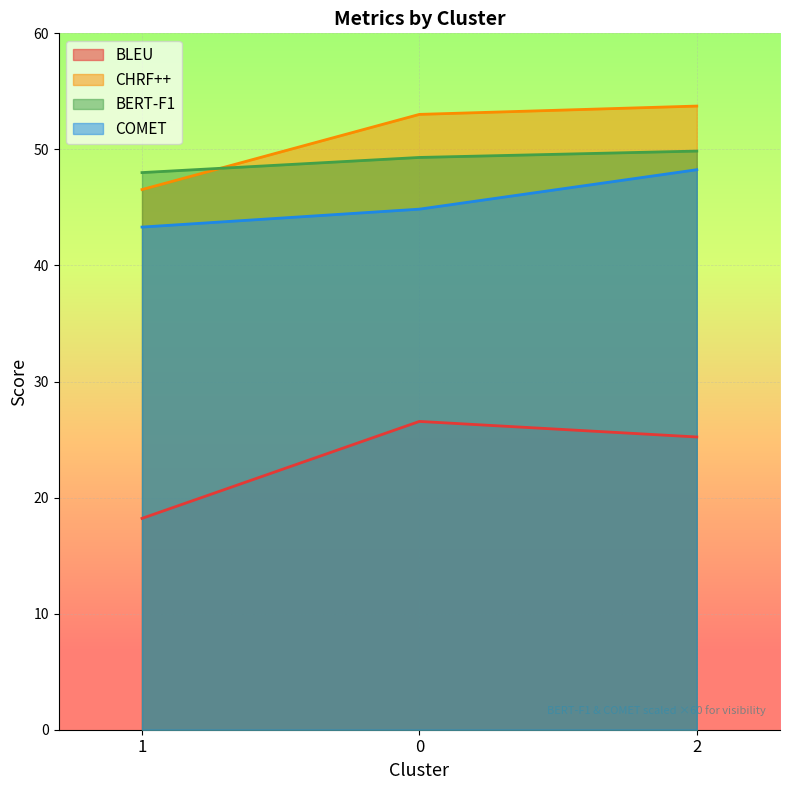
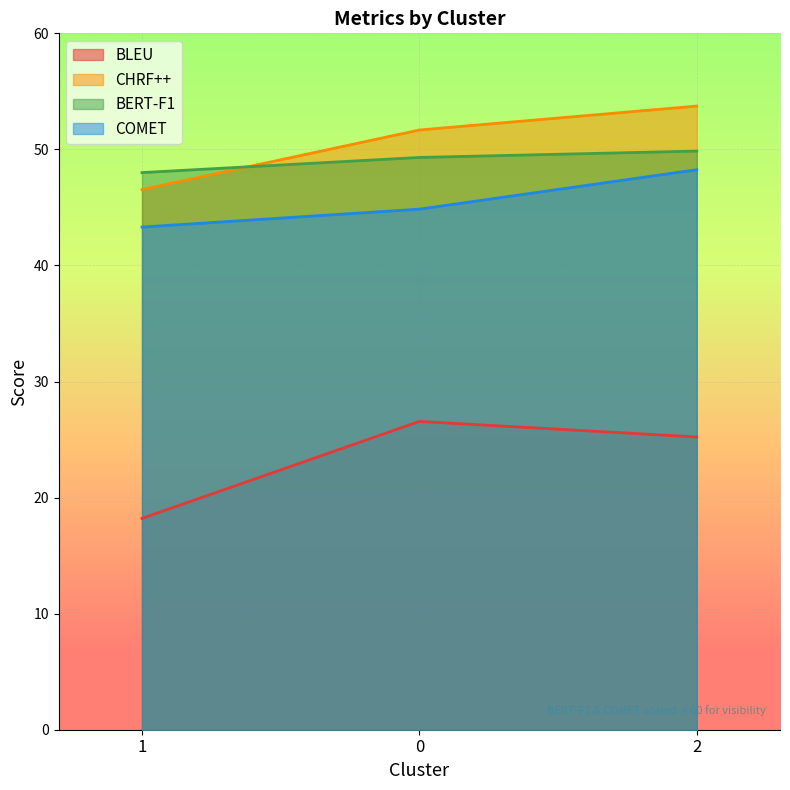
CHRF++, 0: 53.0 -> 51.7
